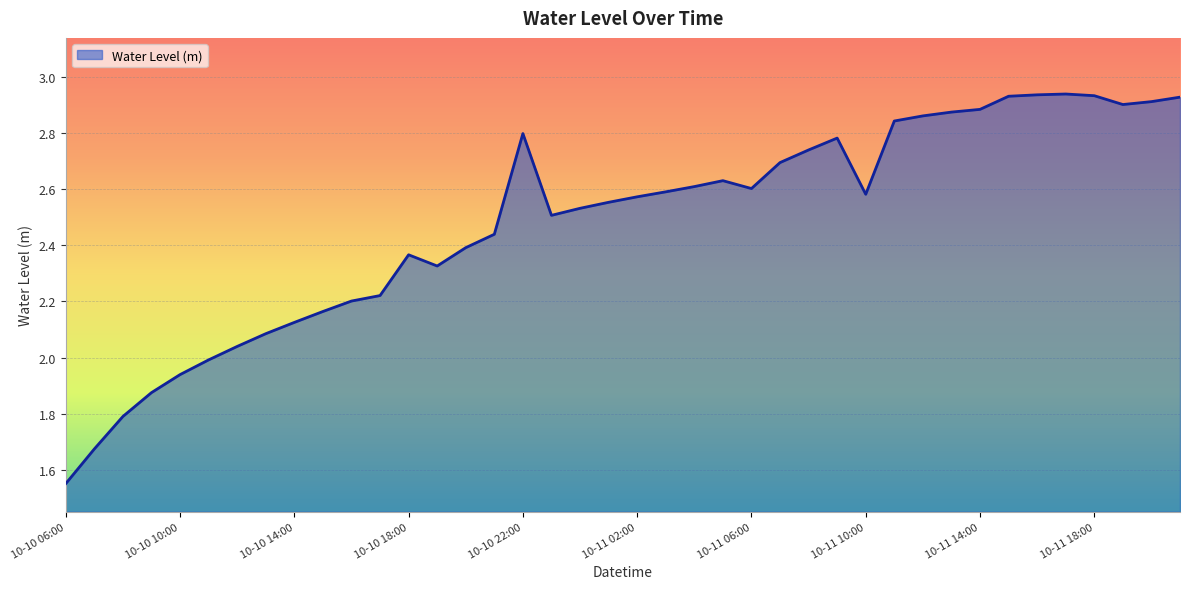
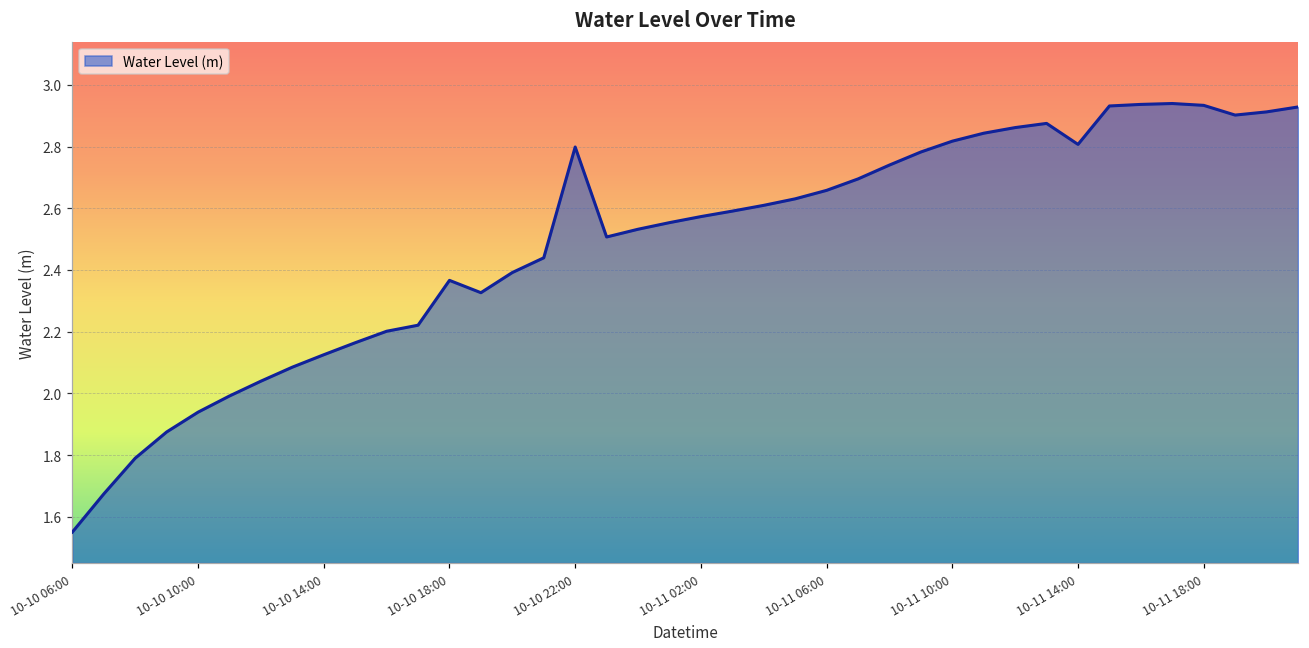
10-11 06:00: 2.60 -> 2.66
10-11 10:00: 2.58 -> 2.82
10-11 14:00: 2.88 -> 2.81
